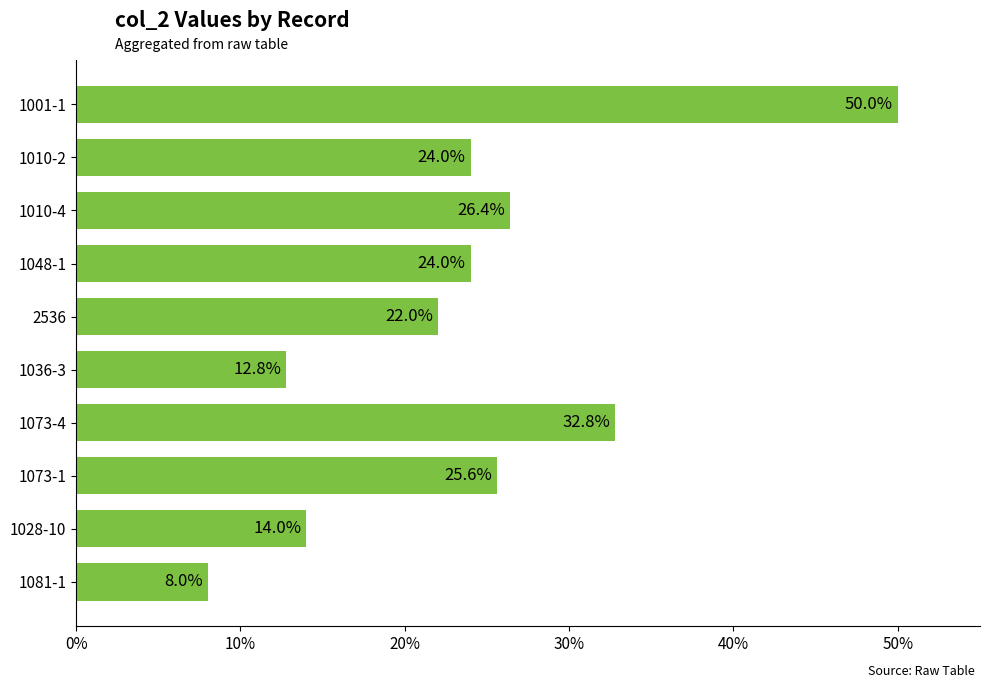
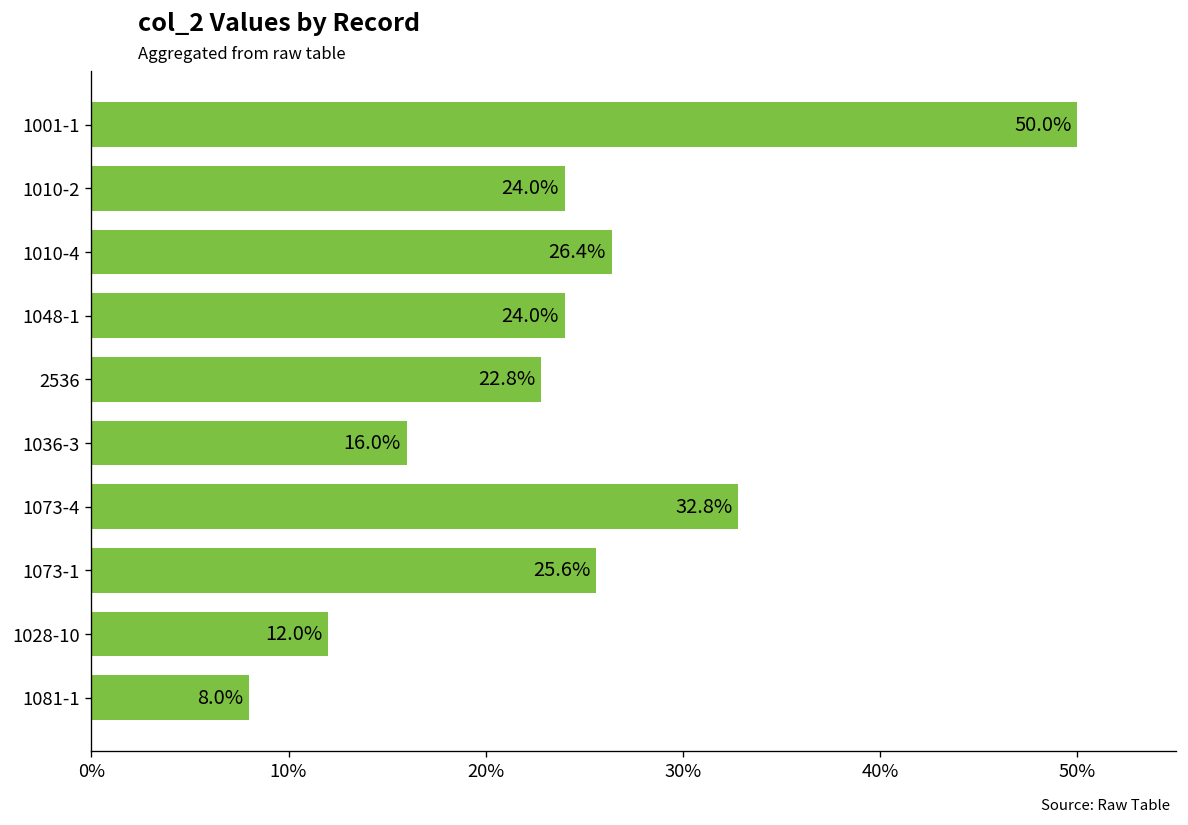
2536: 22.0% -> 22.8%
1036-3: 12.8% -> 16.0%
1028-10: 14.0% -> 12.0%
